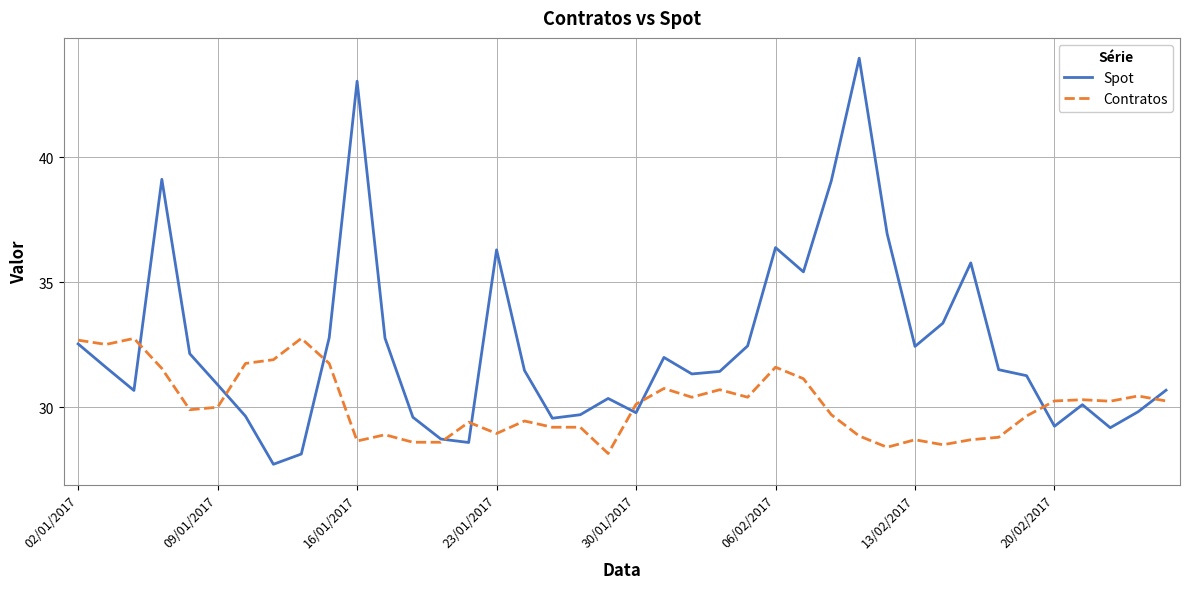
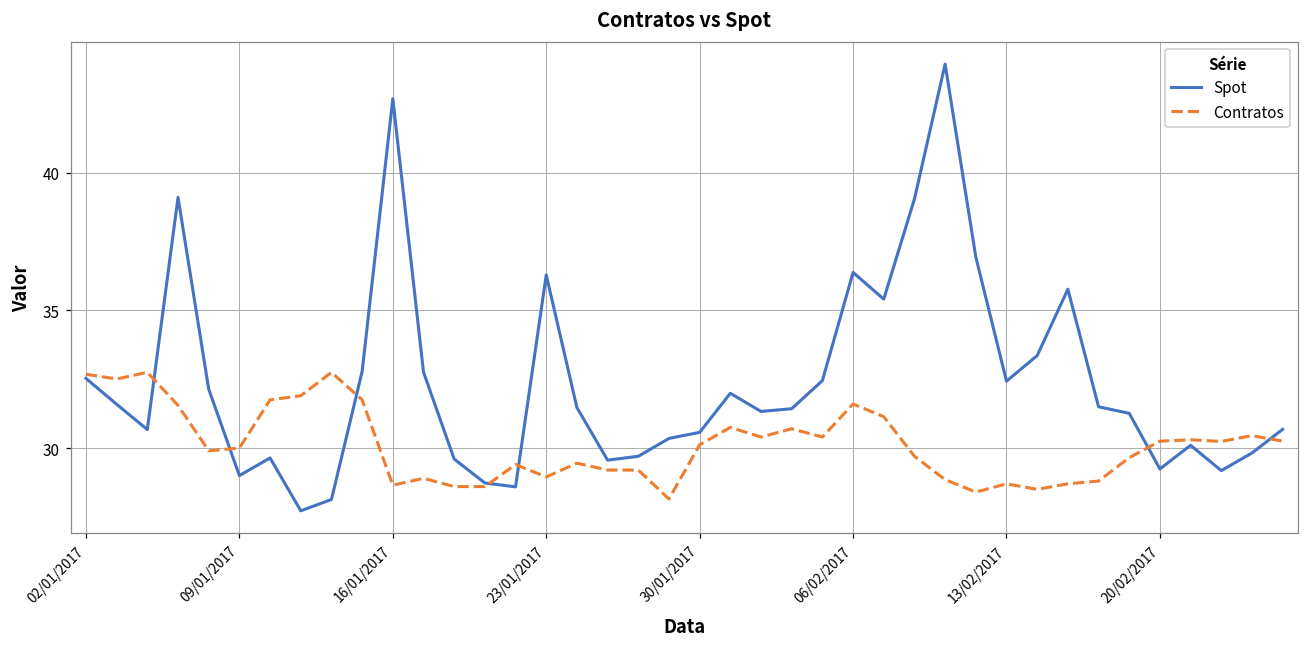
Spot, 09/01/2017: 30.9 -> 29.0
Spot, 16/01/2017: 43.0 -> 42.7
Spot, 30/01/2017: 29.8 -> 30.6
